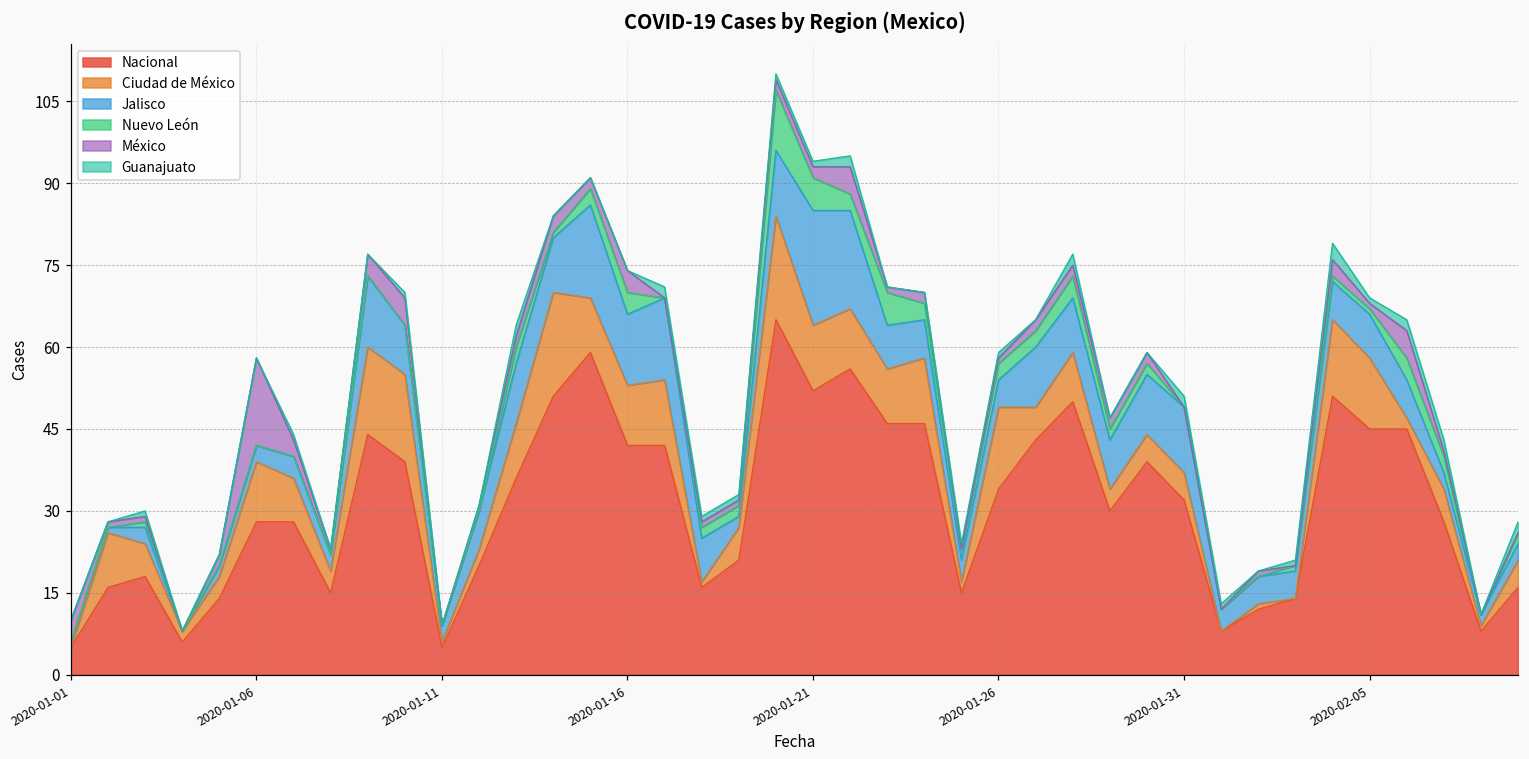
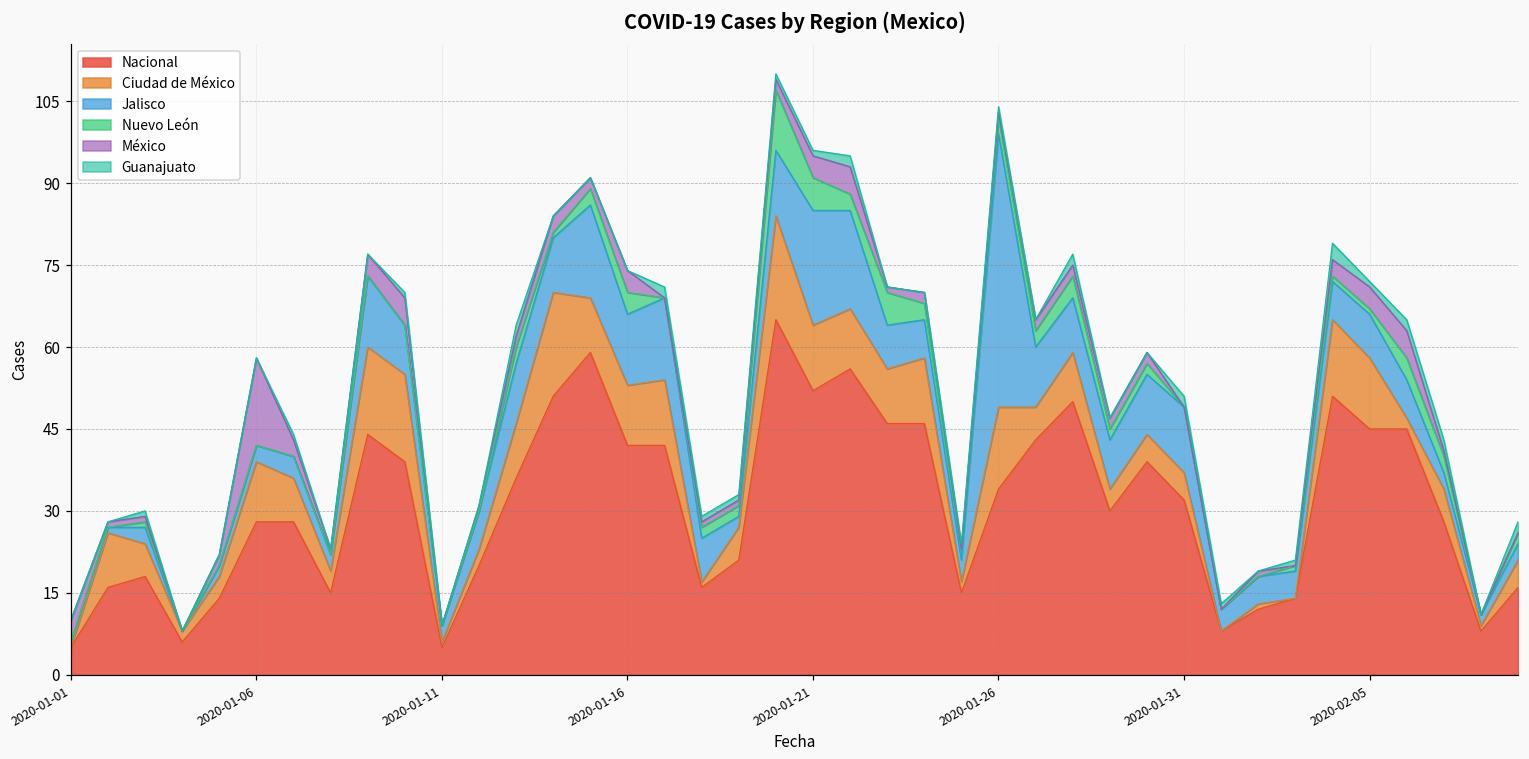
México, 2020-01-21: 2 -> 4
Jalisco, 2020-01-26: 5 -> 50
México, 2020-02-05: 1 -> 4
